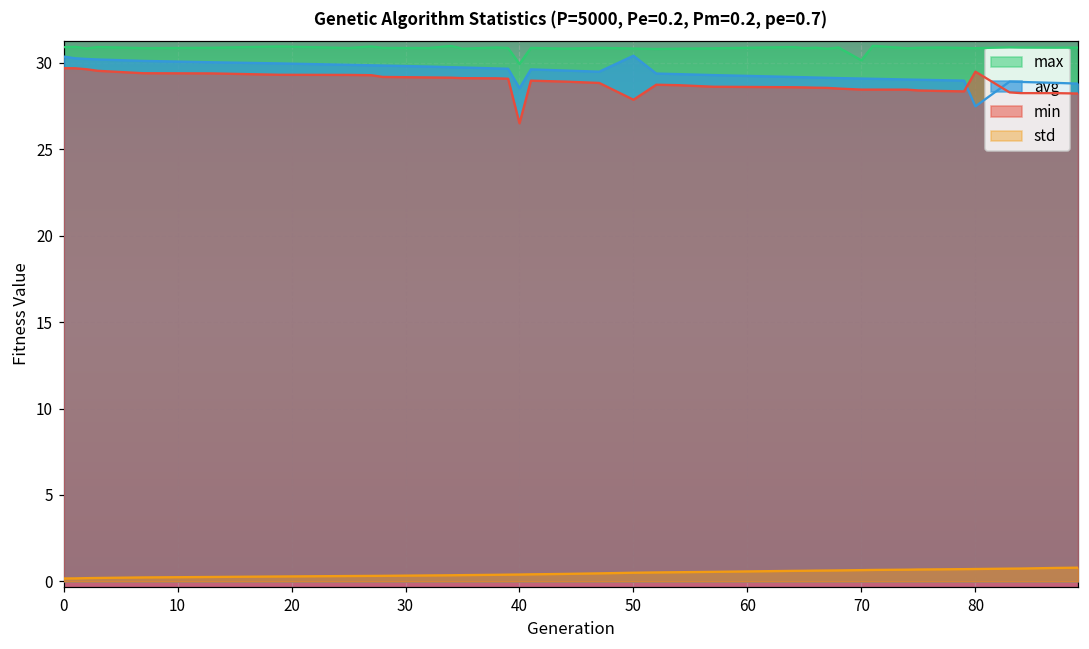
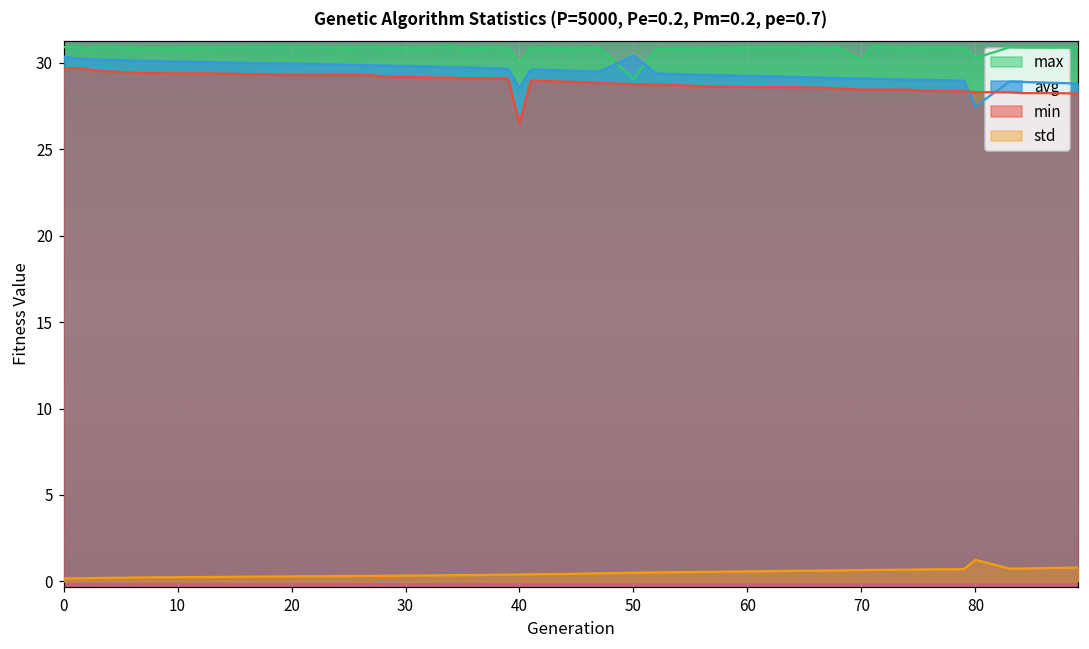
max, 50: 30.8 -> 29.1
min, 50: 27.9 -> 28.8
max, 80: 30.9 -> 30.3
min, 80: 29.5 -> 28.3
std, 80: 0.7 -> 1.2
